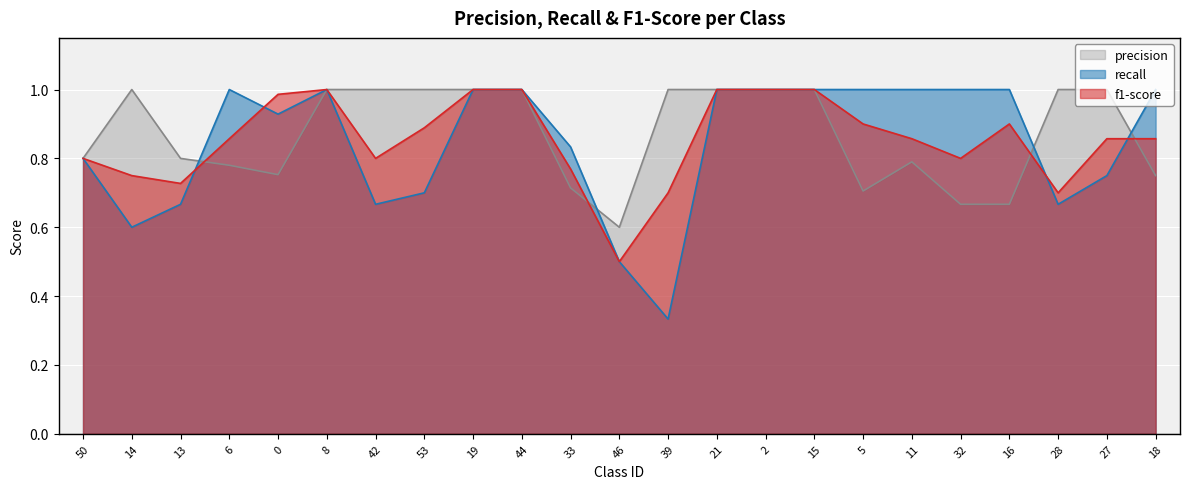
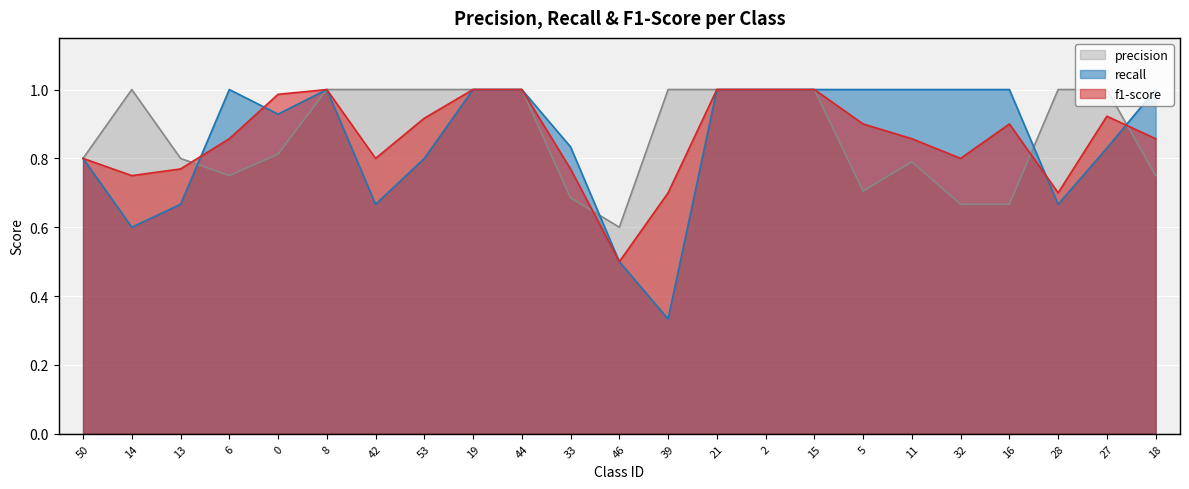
f1-score, 13: 0.73 -> 0.77
precision, 6: 0.78 -> 0.75
precision, 0: 0.75 -> 0.81
recall, 53: 0.7 -> 0.8
f1-score, 53: 0.89 -> 0.92
precision, 33: 0.71 -> 0.69
recall, 27: 0.75 -> 0.83
f1-score, 27: 0.86 -> 0.92
